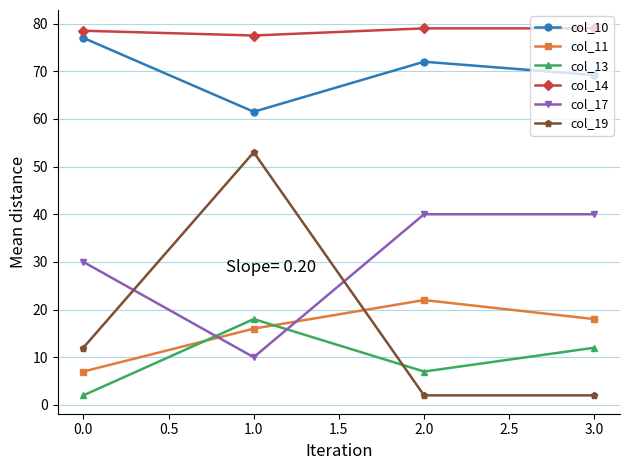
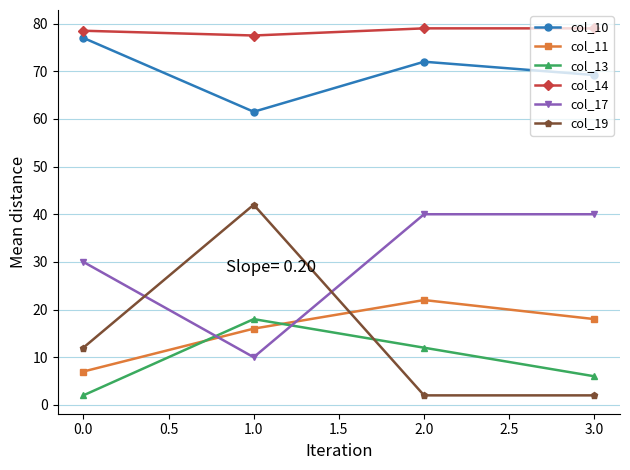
col_19, 1.0: 53 -> 42
col_13, 2.0: 7 -> 12
col_13, 3.0: 12 -> 6
